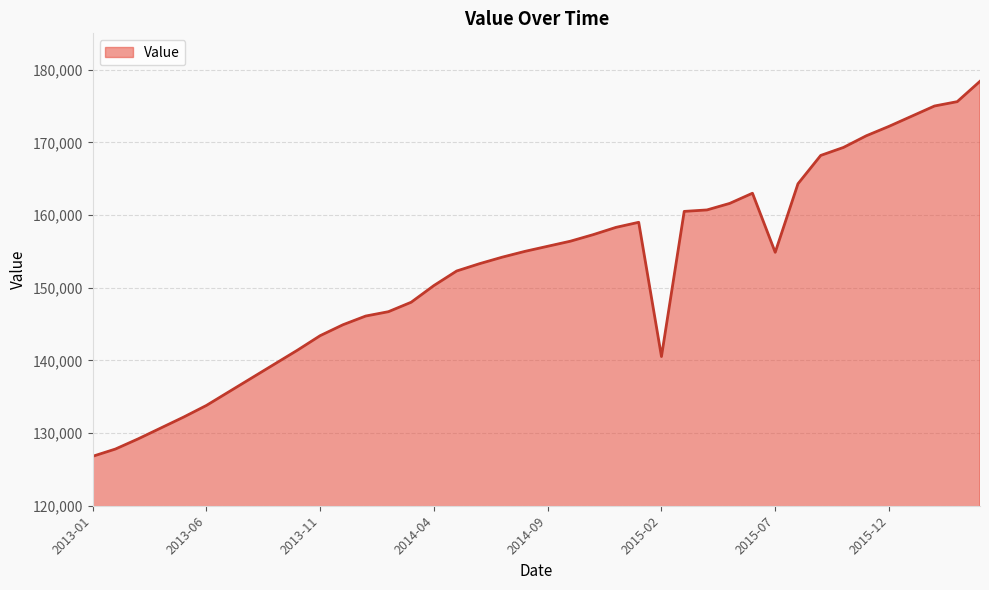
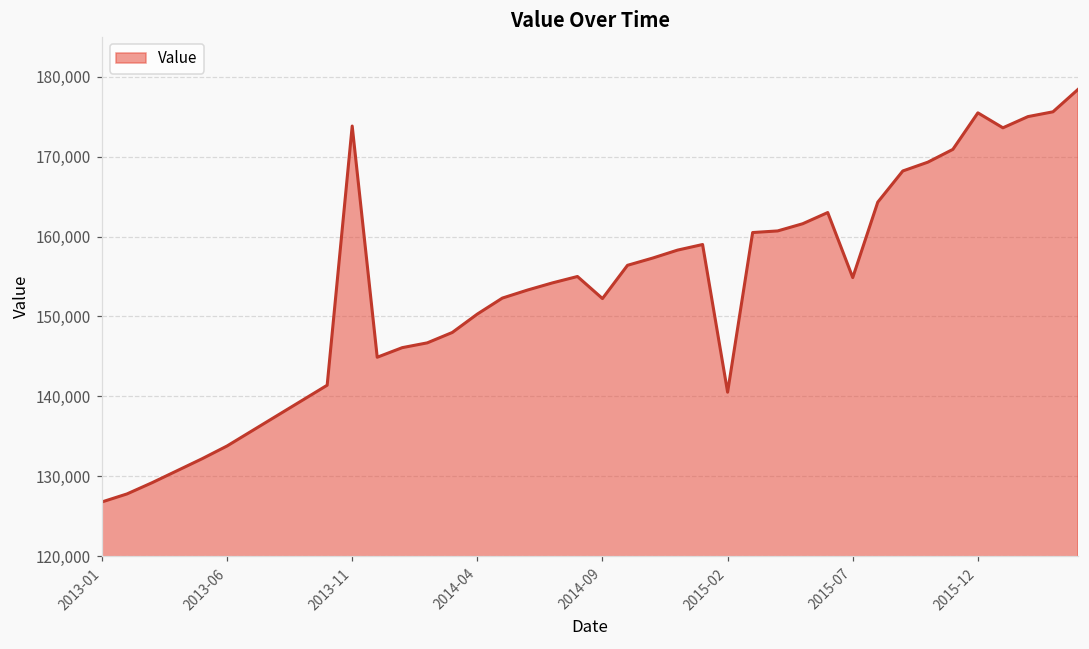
2013-11: 143,000 -> 174,000
2014-09: 156,000 -> 152,000
2015-12: 172,000 -> 175,000
